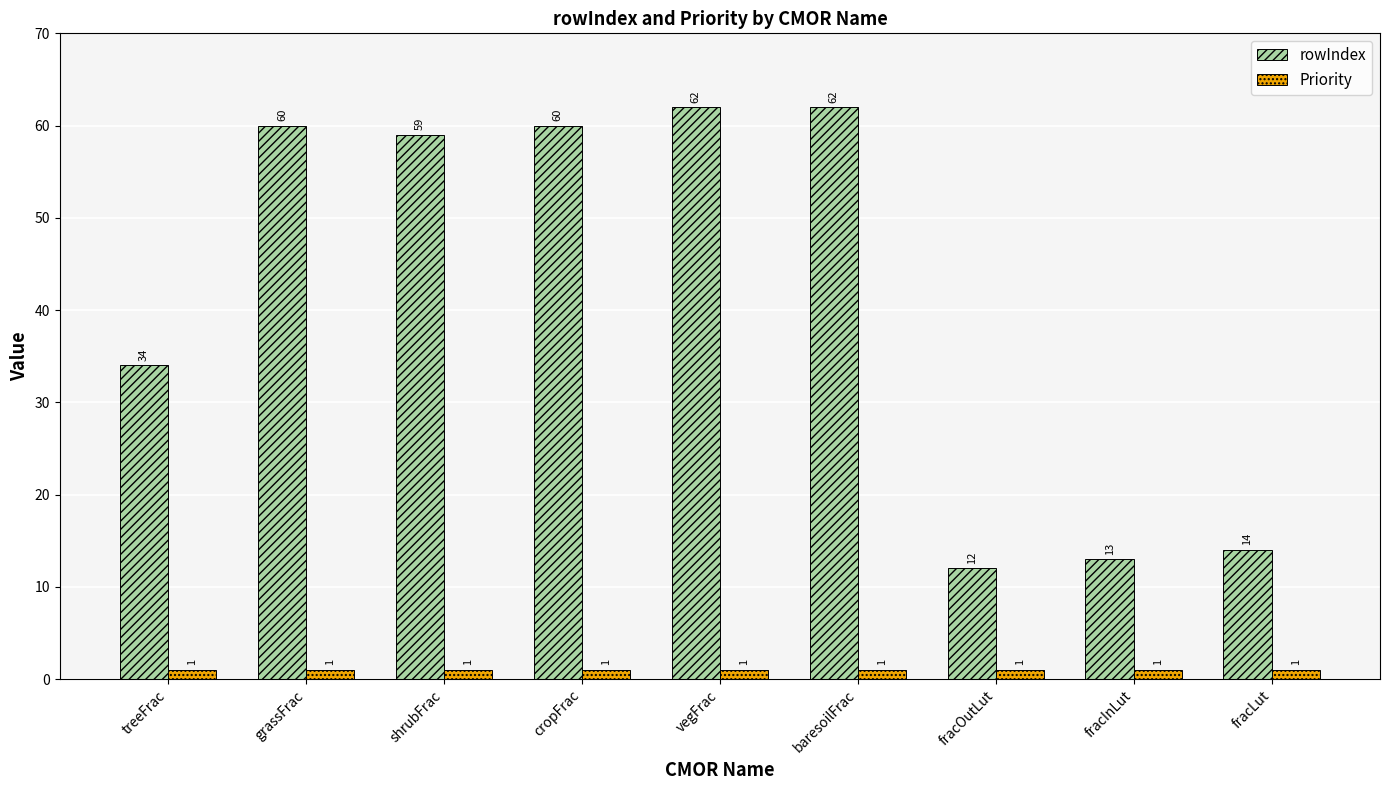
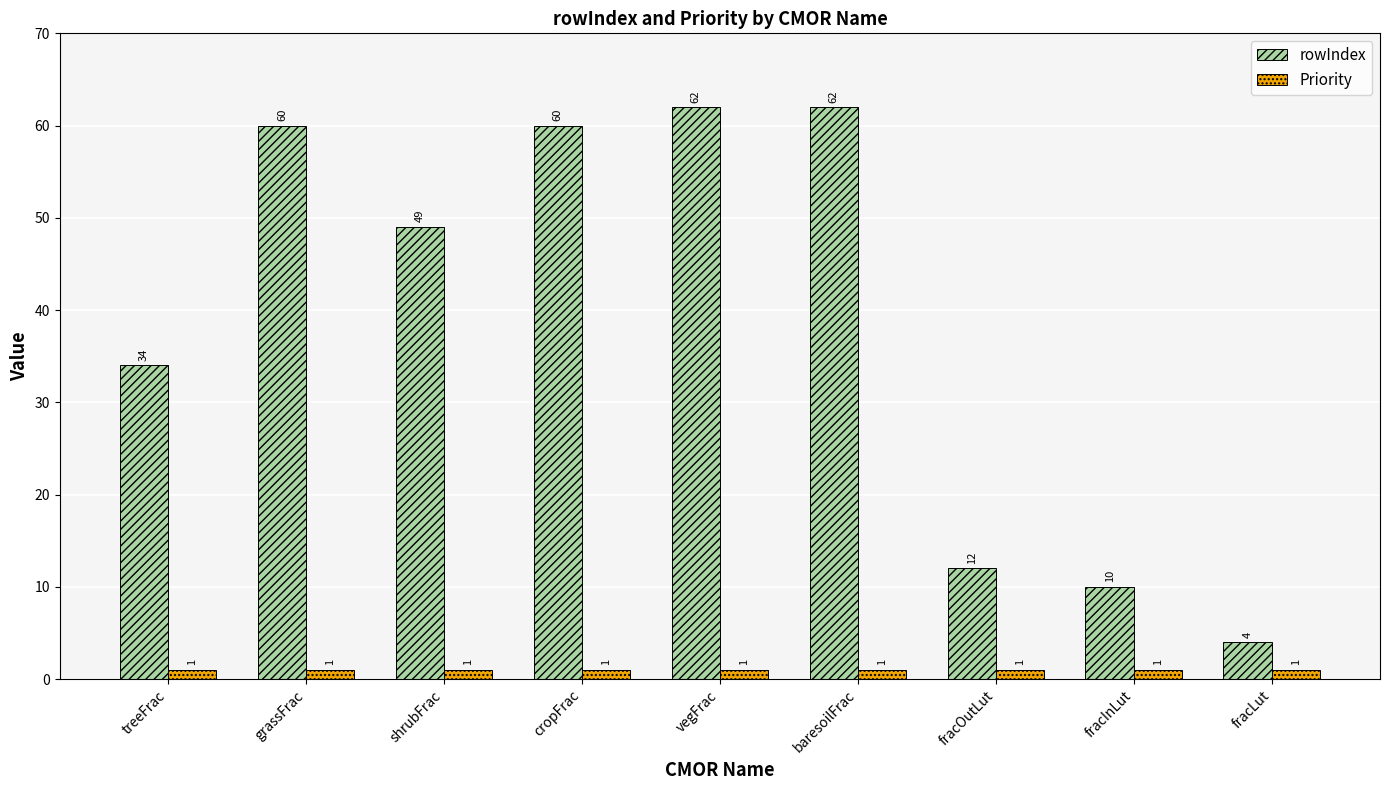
rowIndex, shrubFrac: 59 -> 49
rowIndex, fracInLut: 13 -> 10
rowIndex, fracLut: 14 -> 4
